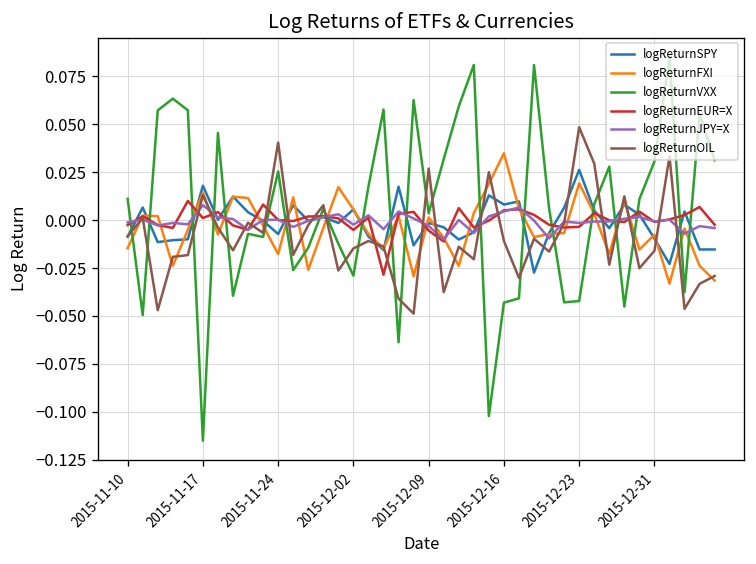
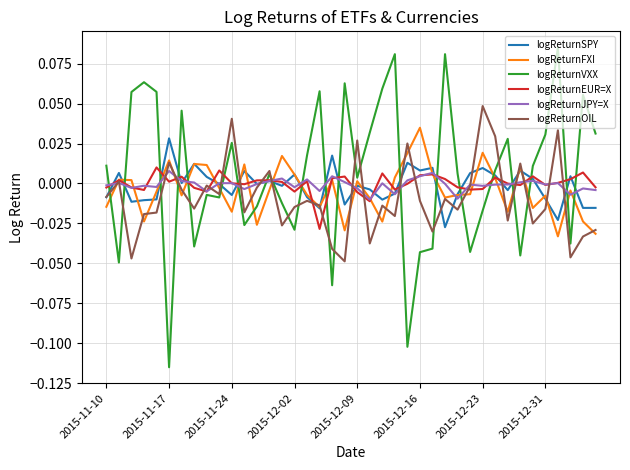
logReturnSPY, 2015-11-17: 0.018 -> 0.028
logReturnSPY, 2015-12-23: 0.026 -> 0.010
logReturnVXX, 2015-12-23: -0.042 -> -0.017
